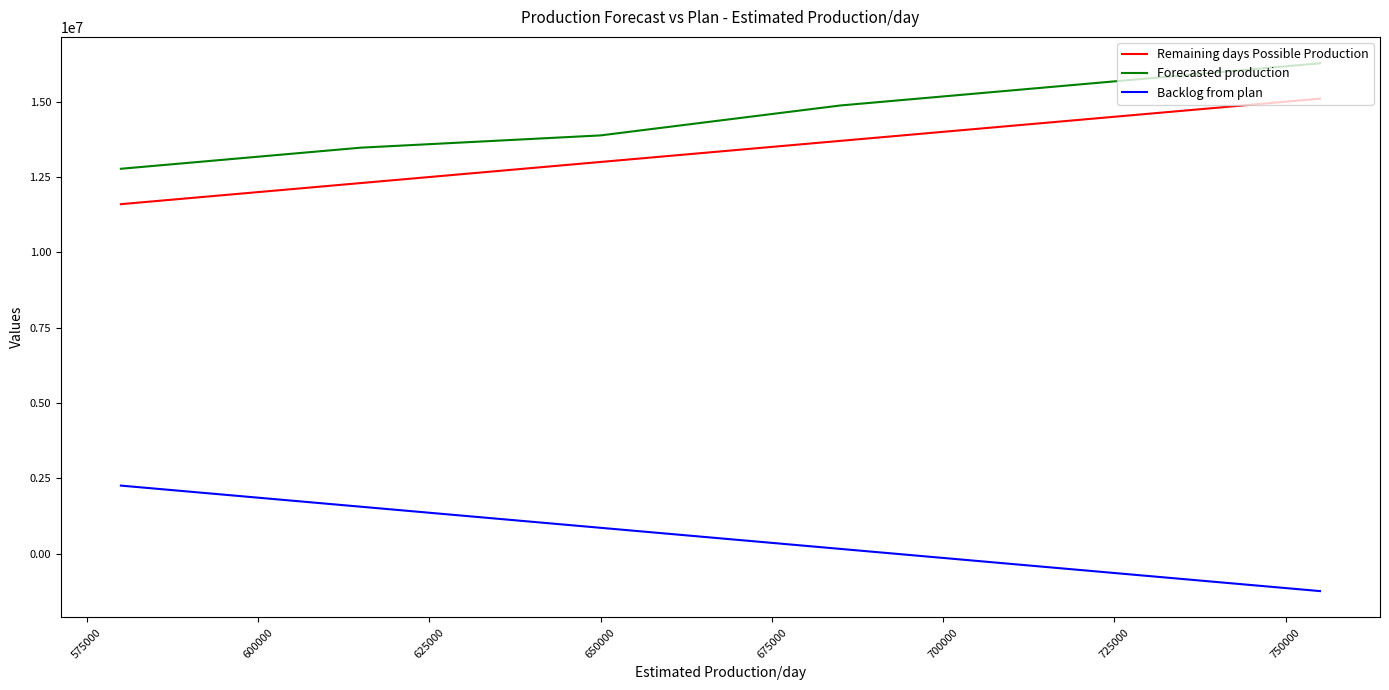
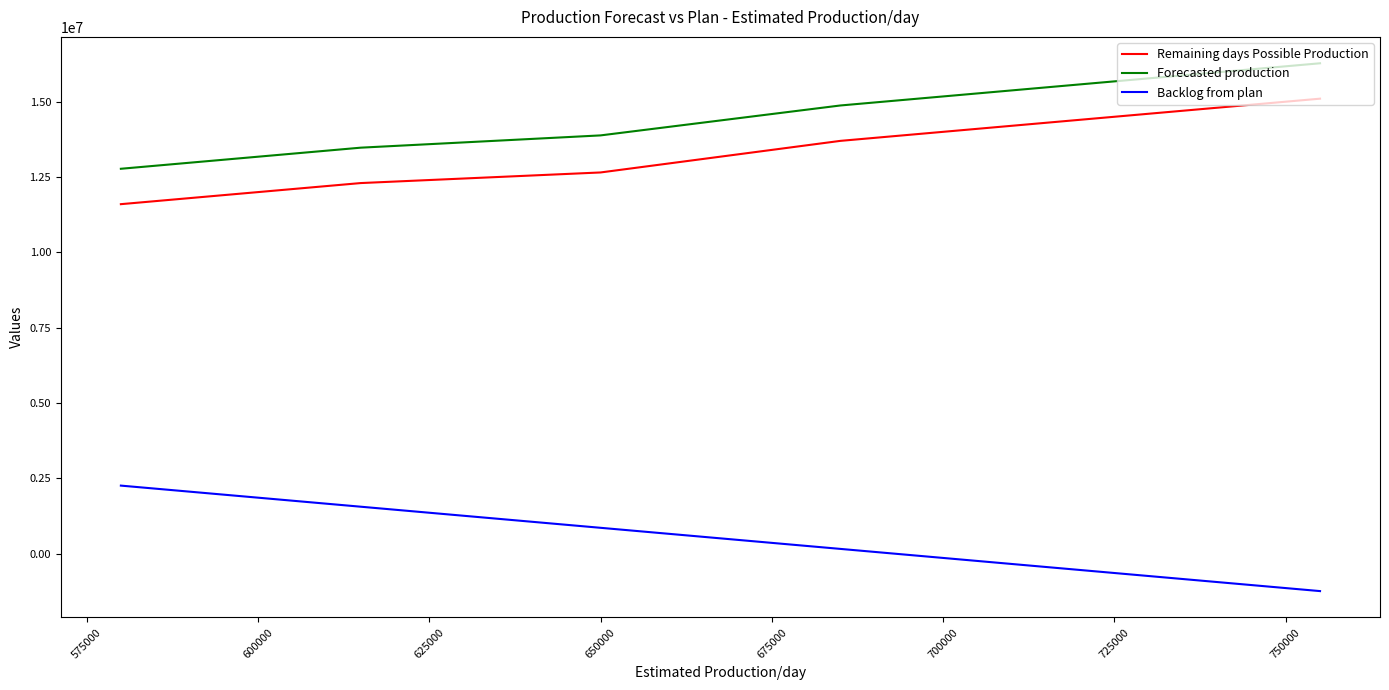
Remaining days Possible Production, 650000: 13000000 -> 12700000
